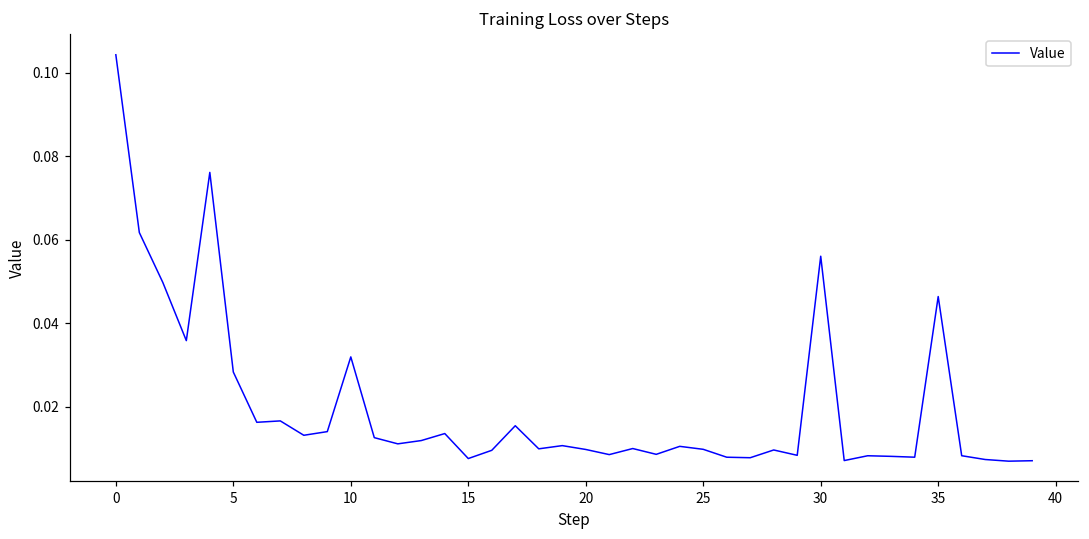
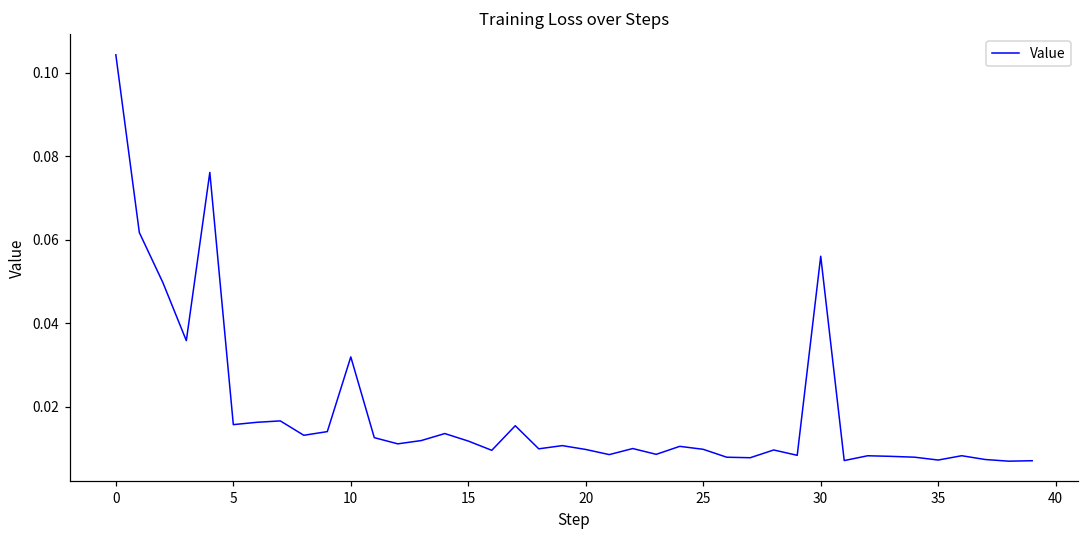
5: 0.028 -> 0.016
15: 0.008 -> 0.012
35: 0.046 -> 0.007
